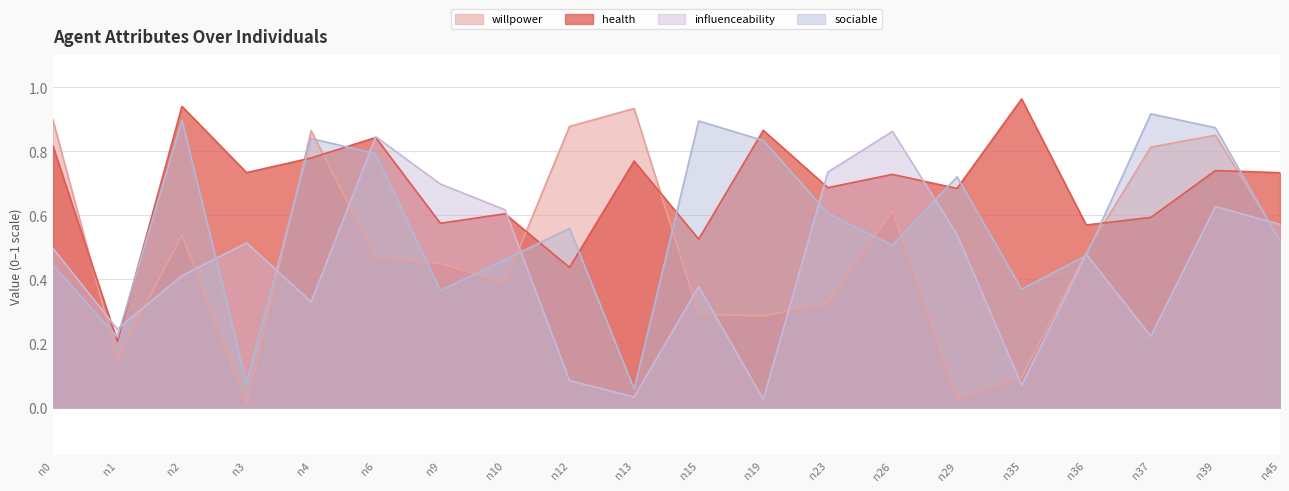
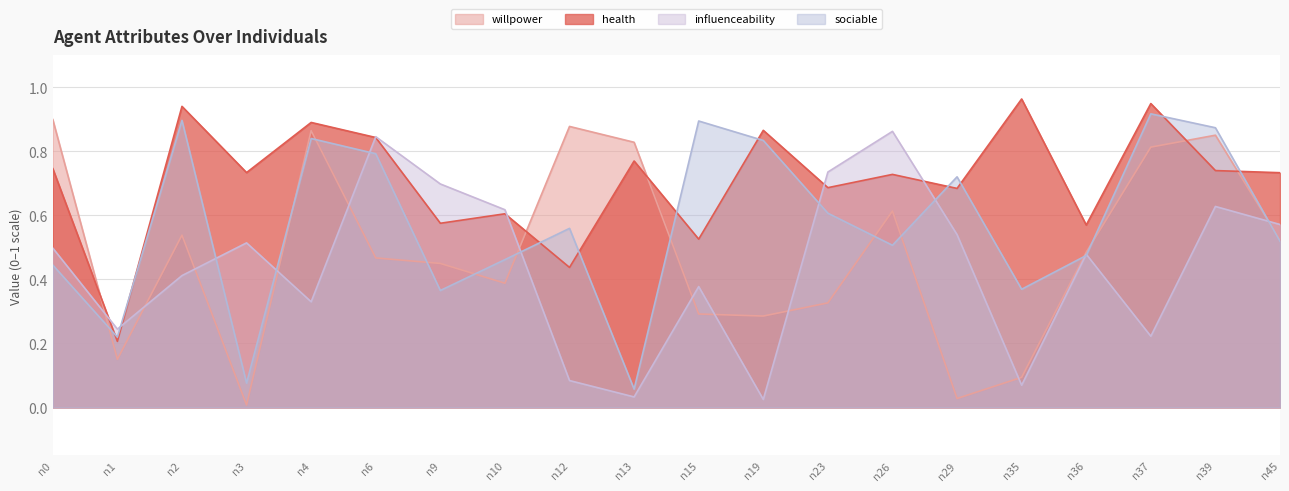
health, n0: 0.82 -> 0.75
health, n4: 0.78 -> 0.89
willpower, n13: 0.93 -> 0.83
health, n37: 0.59 -> 0.95
